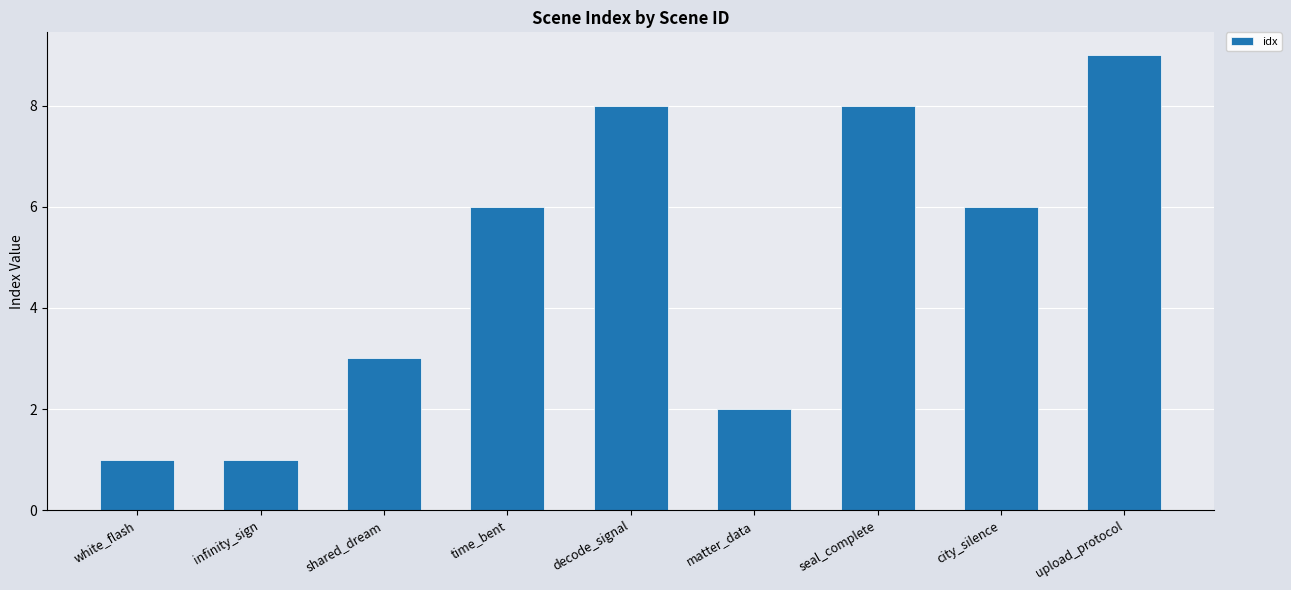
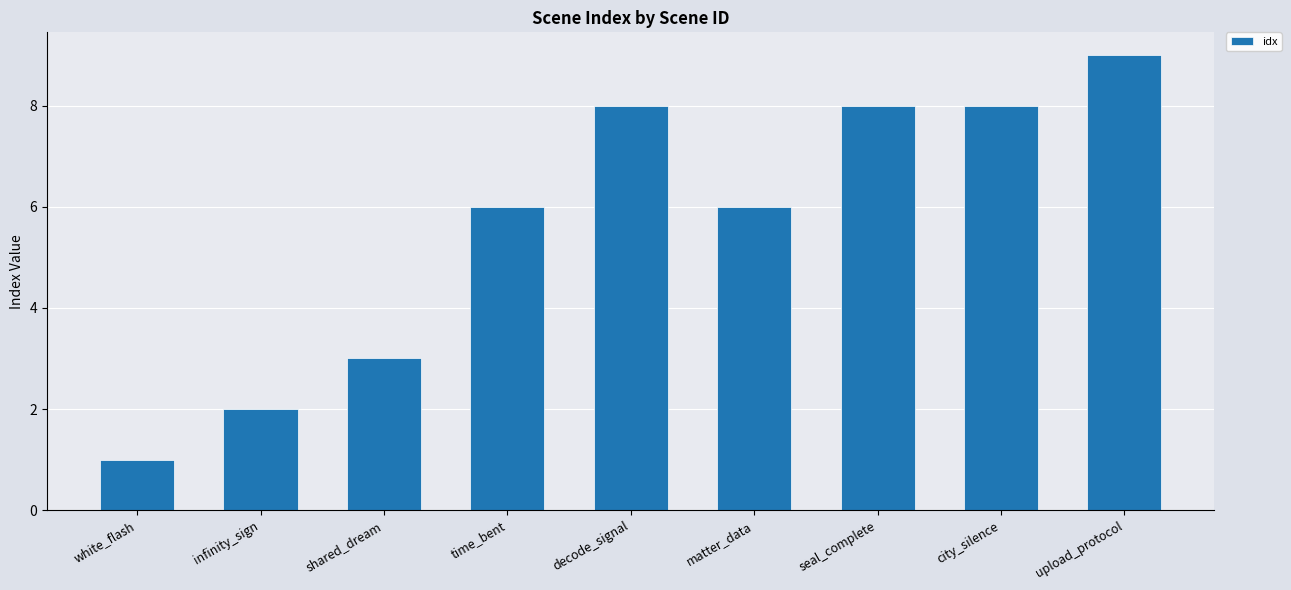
infinity_sign: 1 -> 2
matter_data: 2 -> 6
city_silence: 6 -> 8
